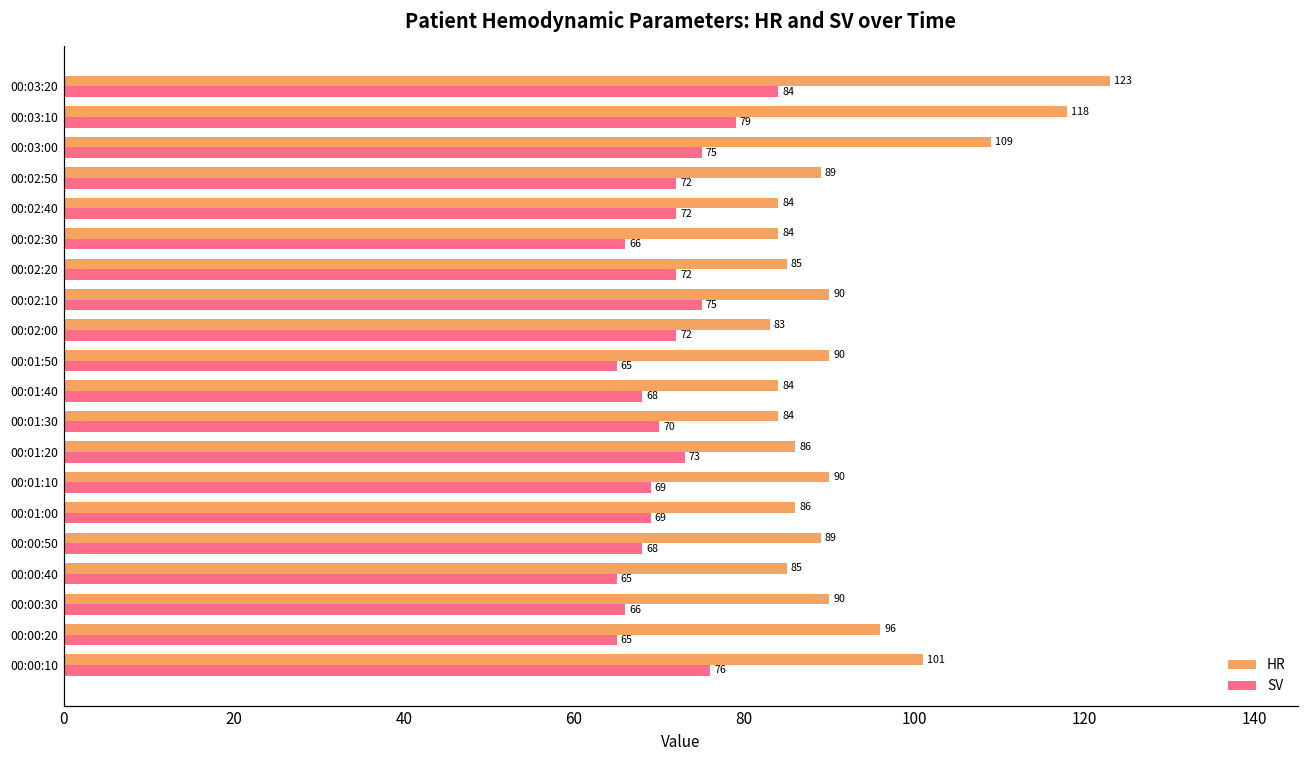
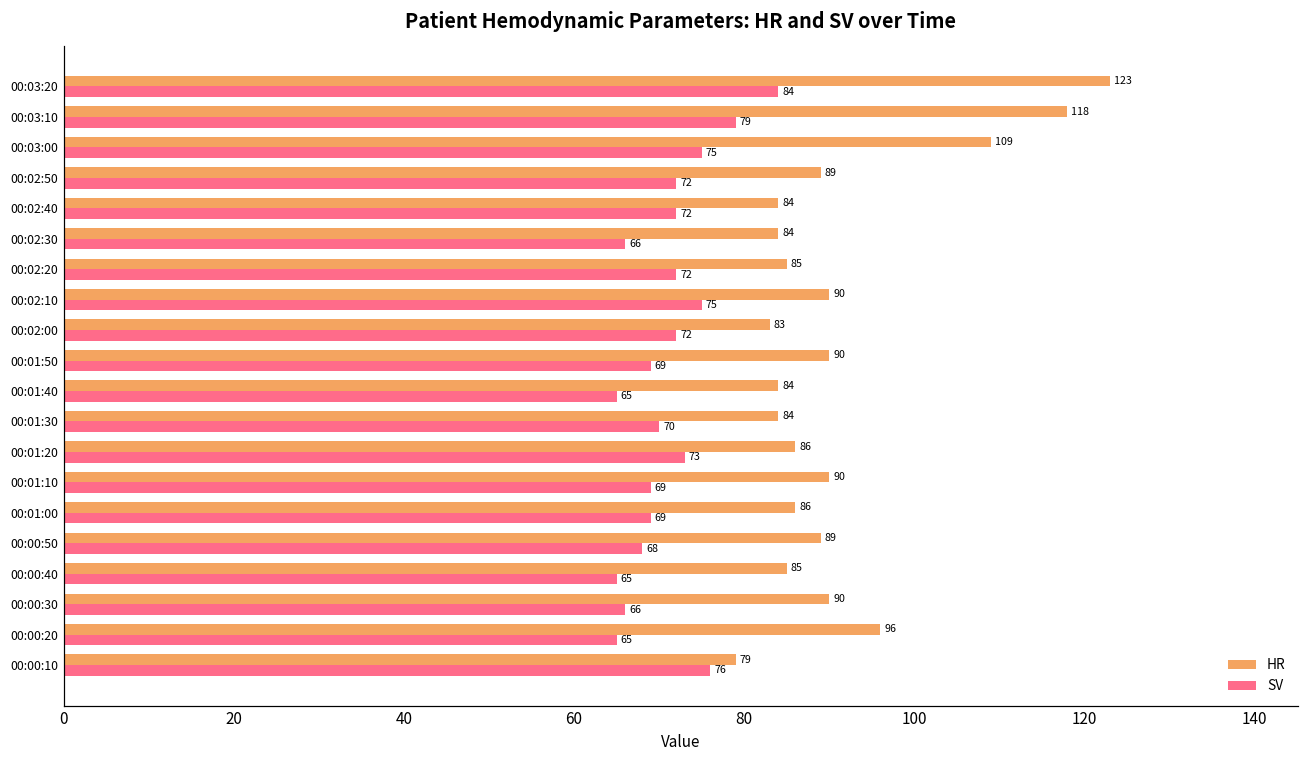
SV, 00:01:50: 65 -> 69
SV, 00:01:40: 68 -> 65
HR, 00:00:10: 101 -> 79
